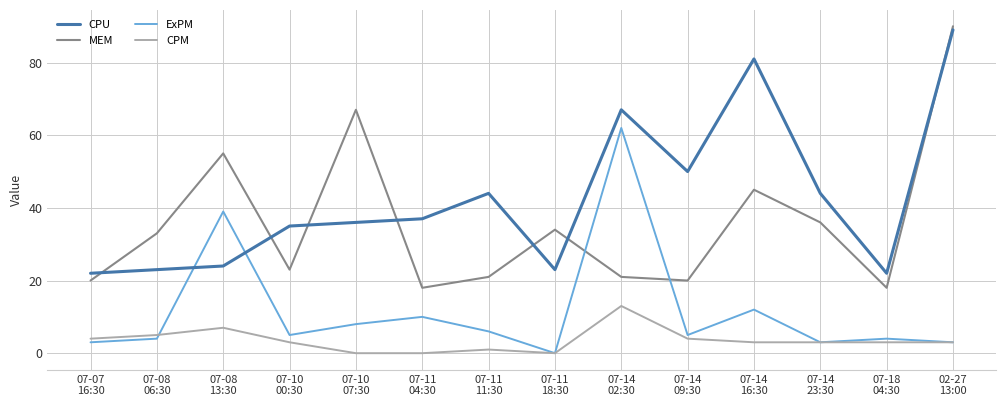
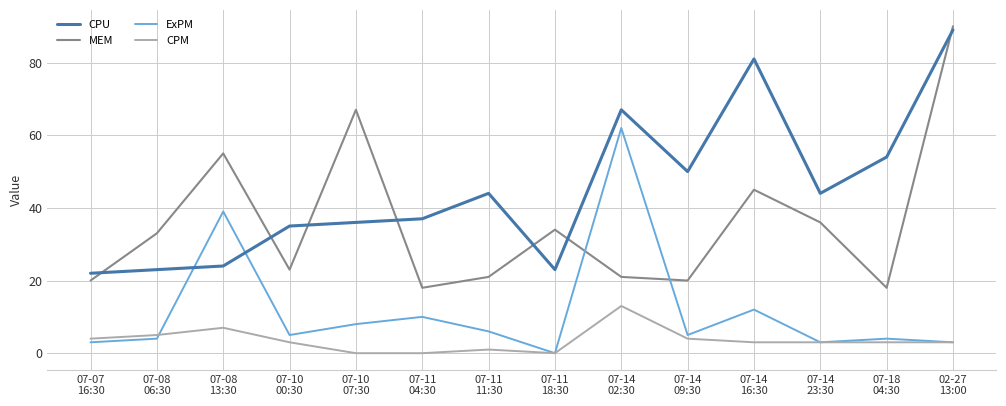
CPU, 07-18 04:30: 22 -> 54
